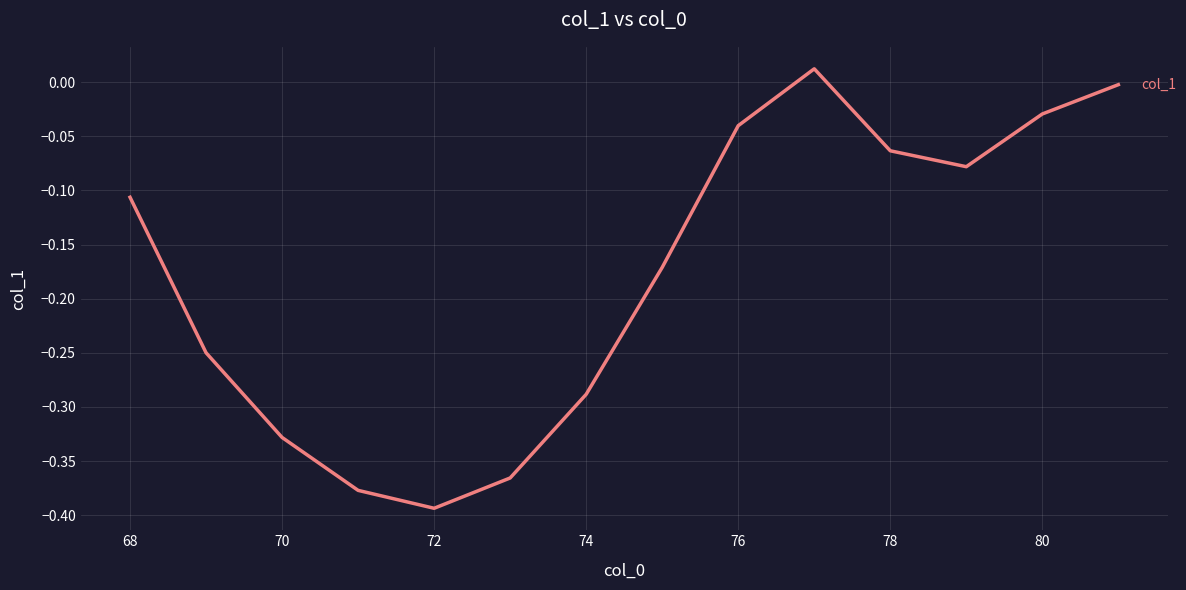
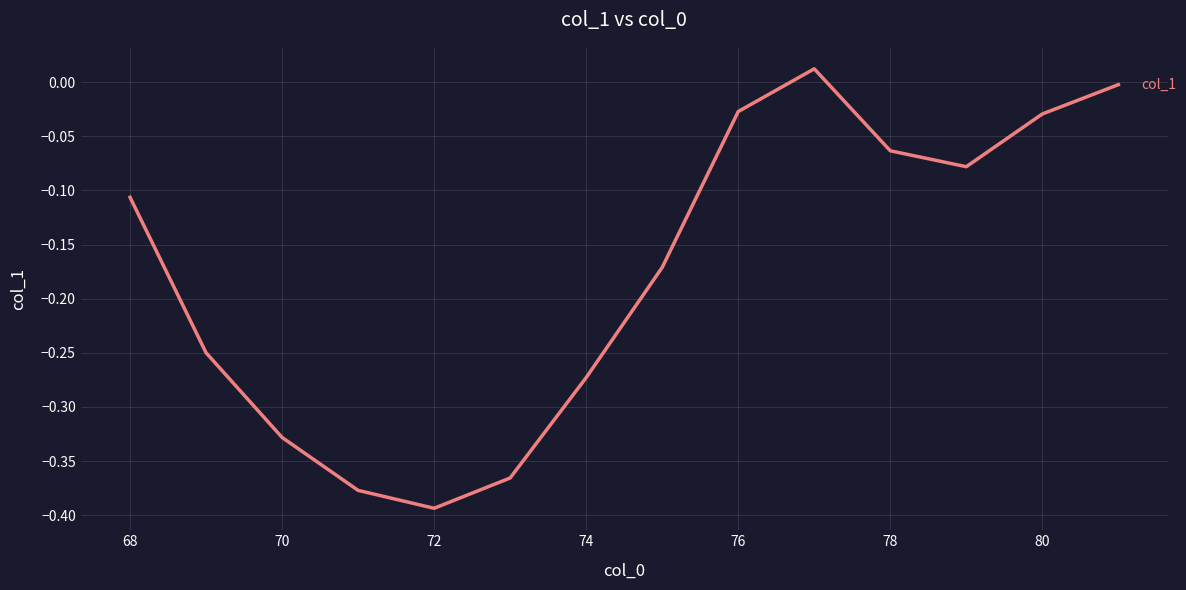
74: -0.288 -> -0.273
76: -0.040 -> -0.027
